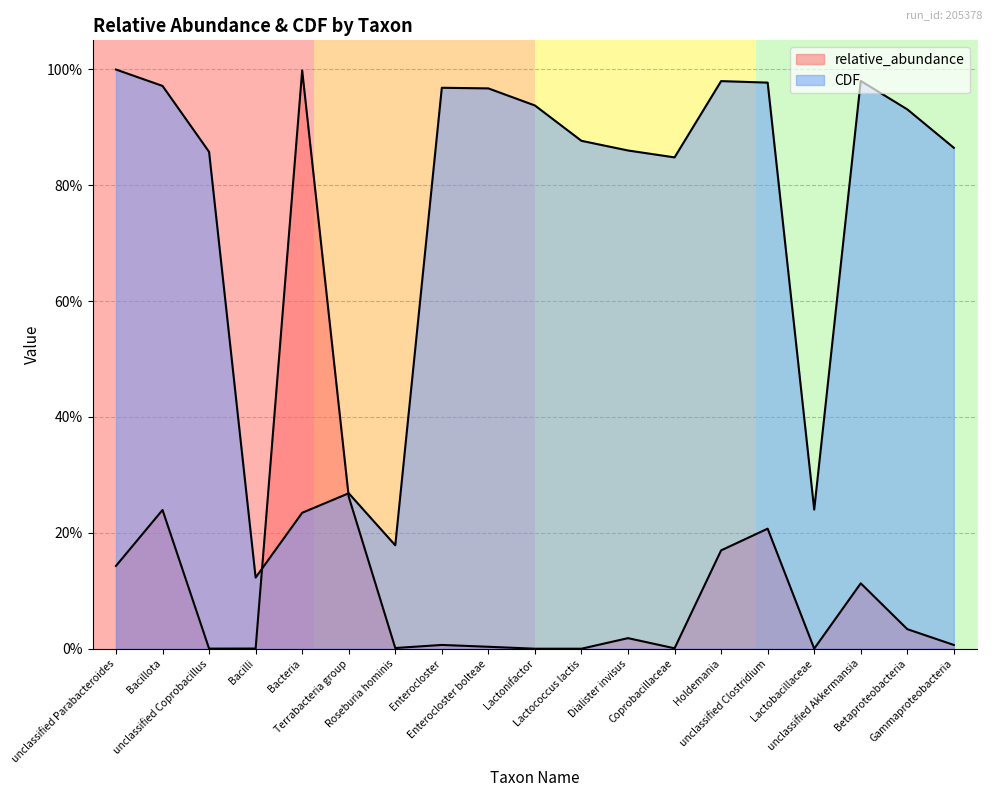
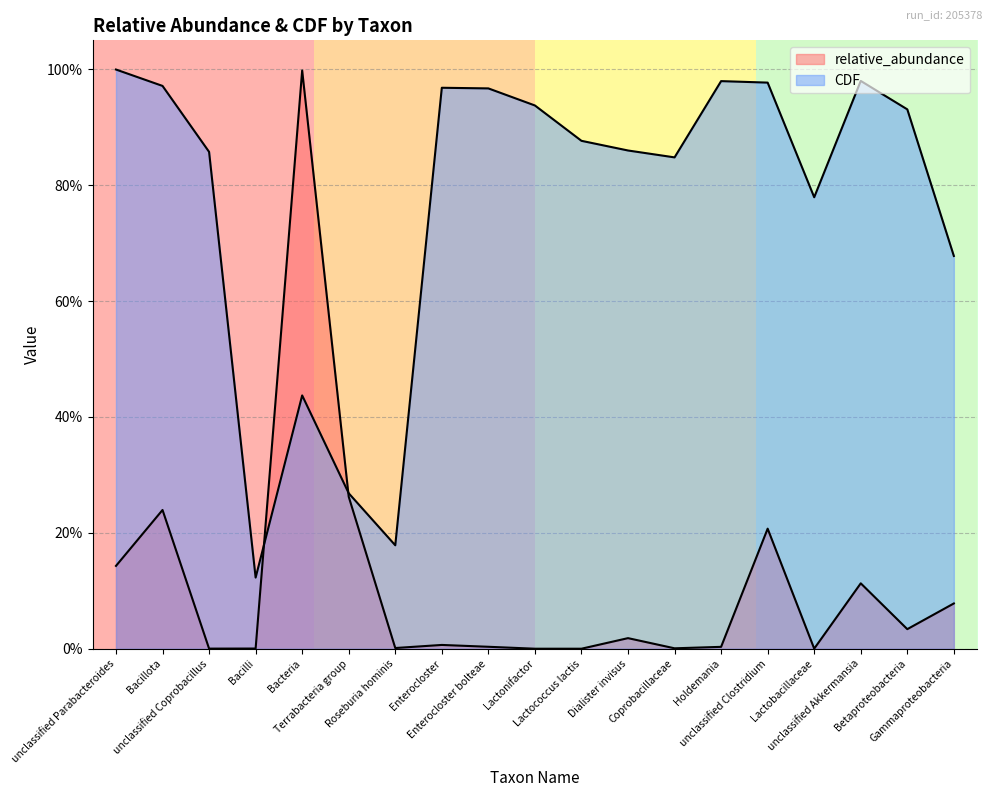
CDF, Bacteria: 23% -> 44%
relative_abundance, Holdemania: 17% -> 0%
CDF, Lactobacillaceae: 24% -> 78%
relative_abundance, Gammaproteobacteria: 1% -> 8%
CDF, Gammaproteobacteria: 86% -> 68%
